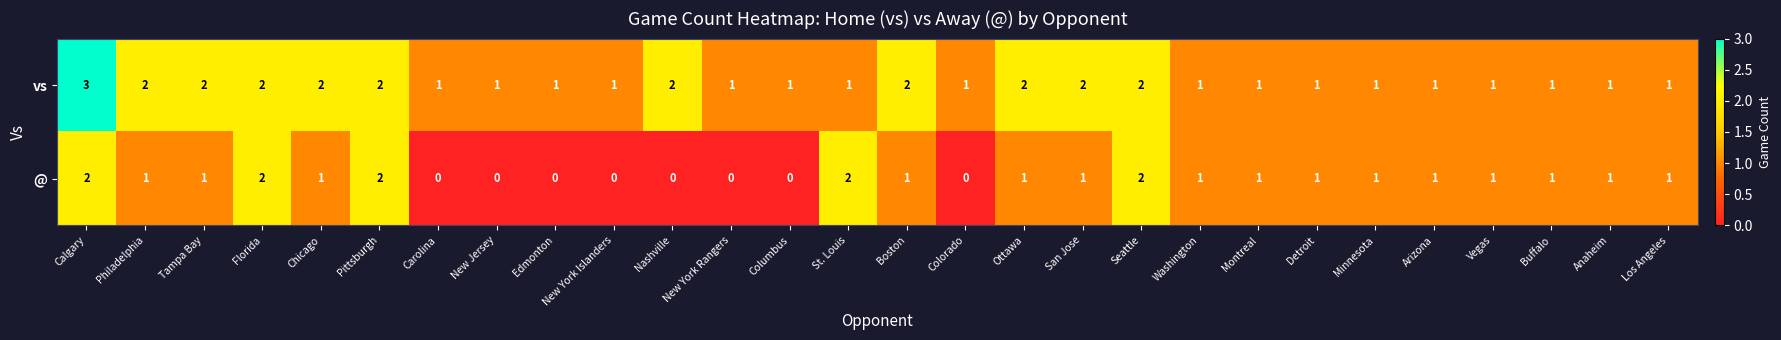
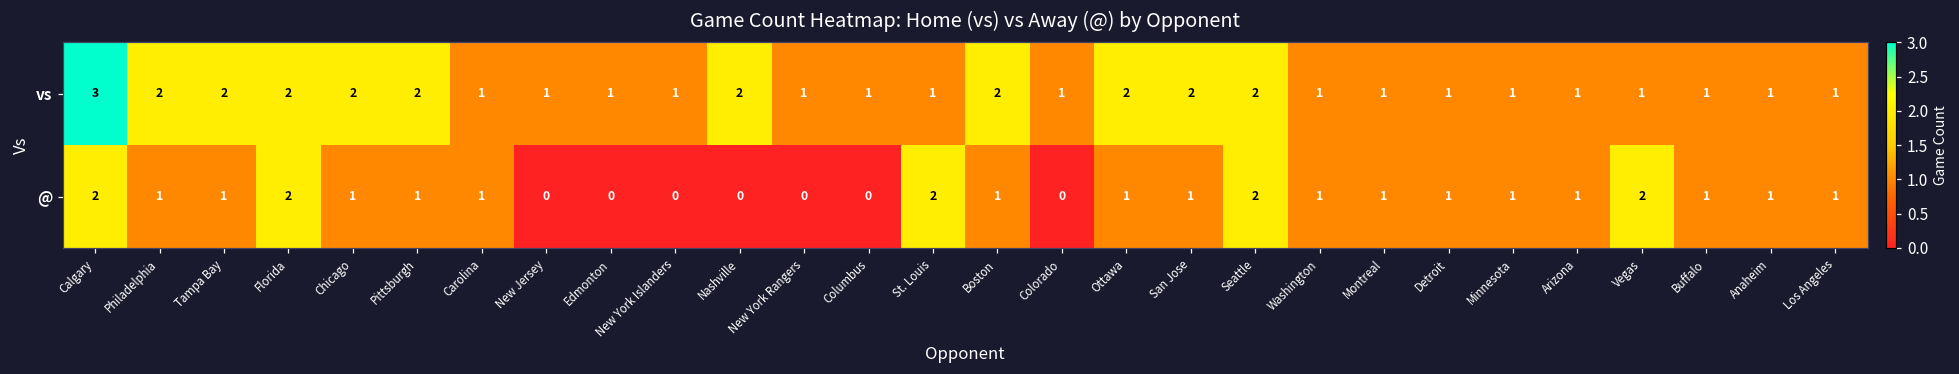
@, Pittsburgh: 2 -> 1
@, Carolina: 0 -> 1
@, Vegas: 1 -> 2
